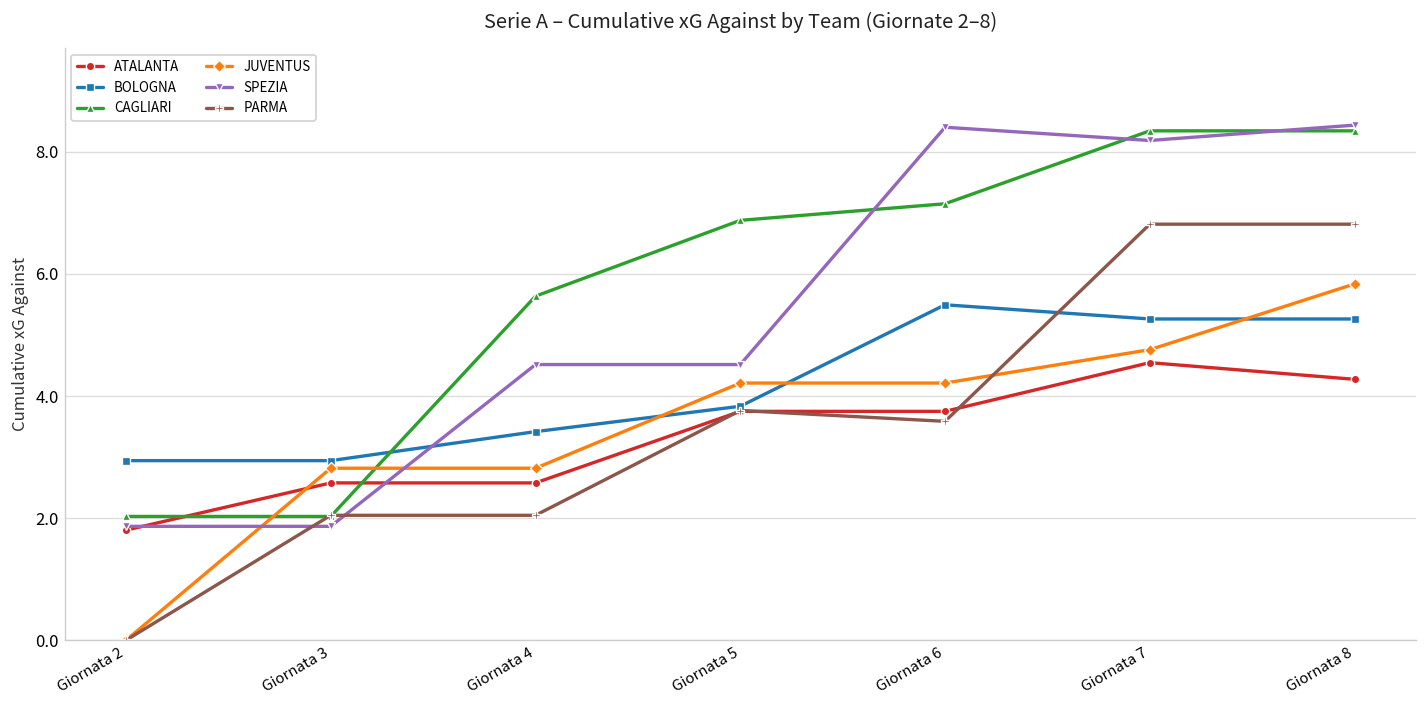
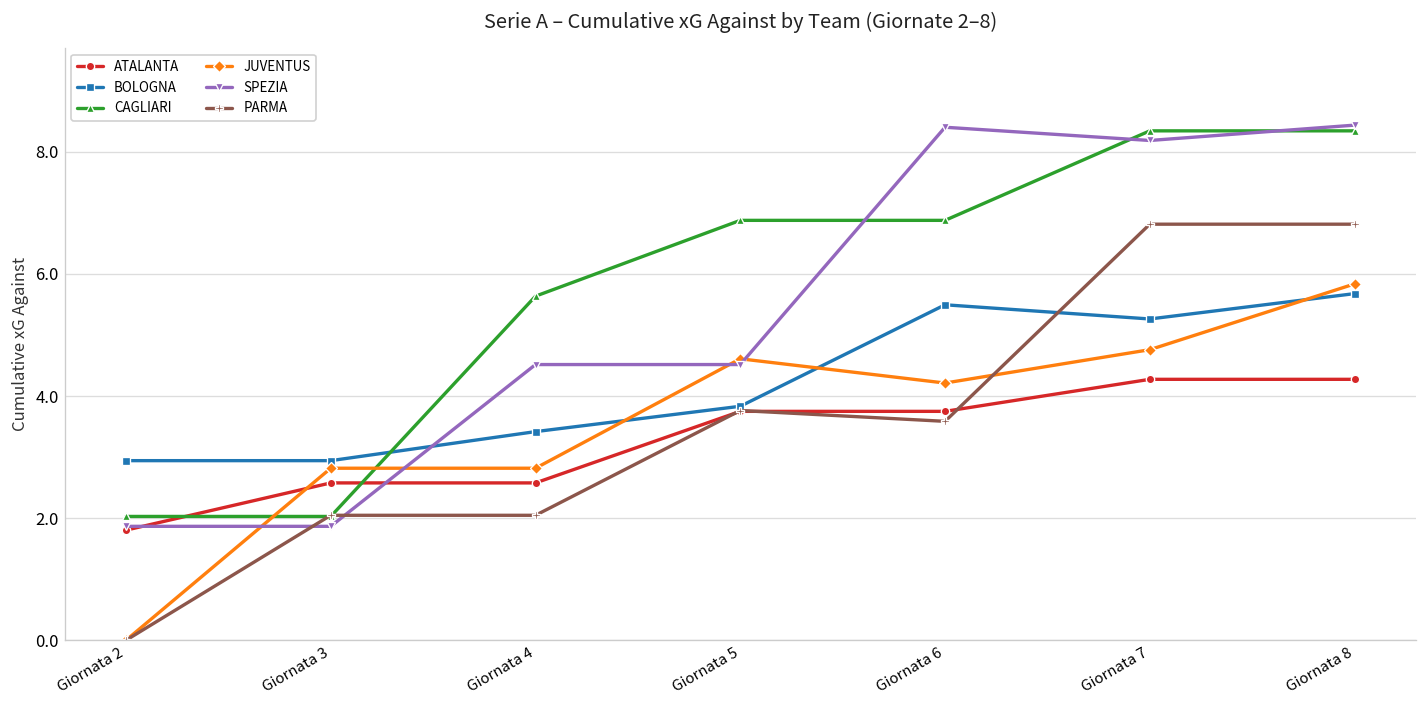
JUVENTUS, Giornata 5: 4.2 -> 4.6
CAGLIARI, Giornata 6: 7.1 -> 6.9
ATALANTA, Giornata 7: 4.5 -> 4.3
BOLOGNA, Giornata 8: 5.3 -> 5.7
